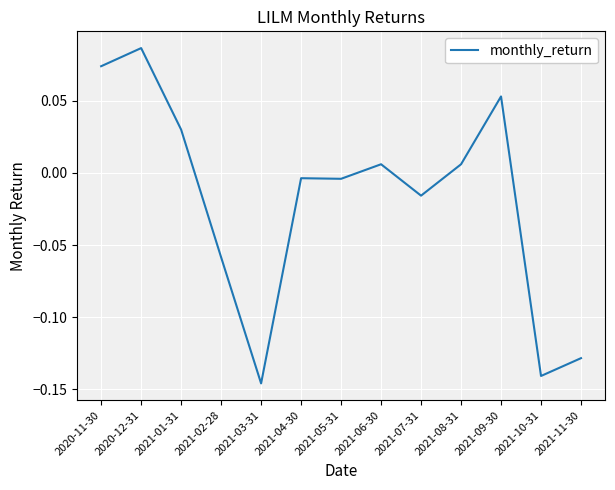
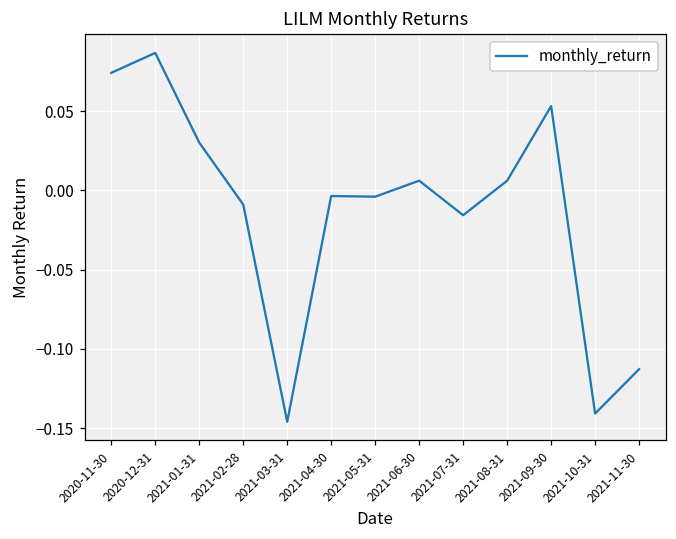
2021-02-28: -0.058 -> -0.009
2021-11-30: -0.128 -> -0.113
